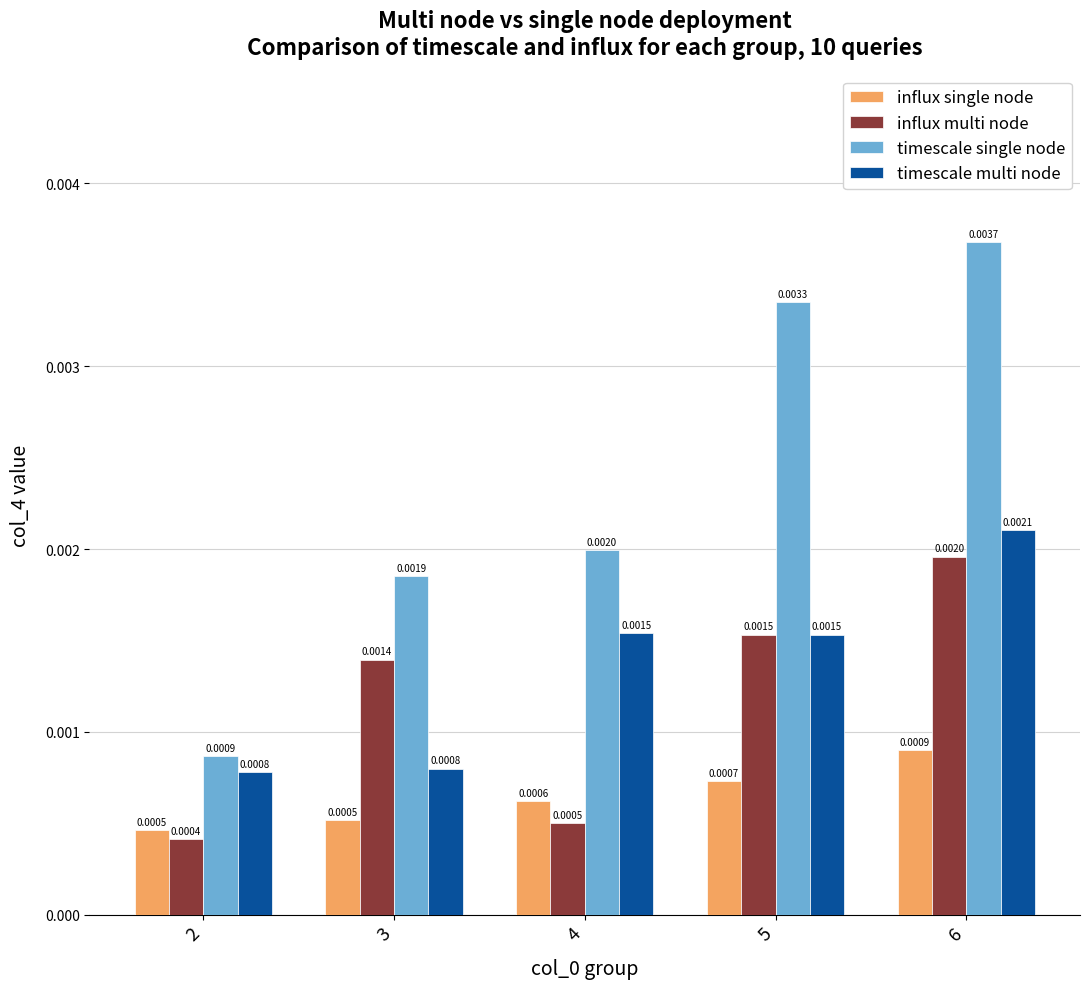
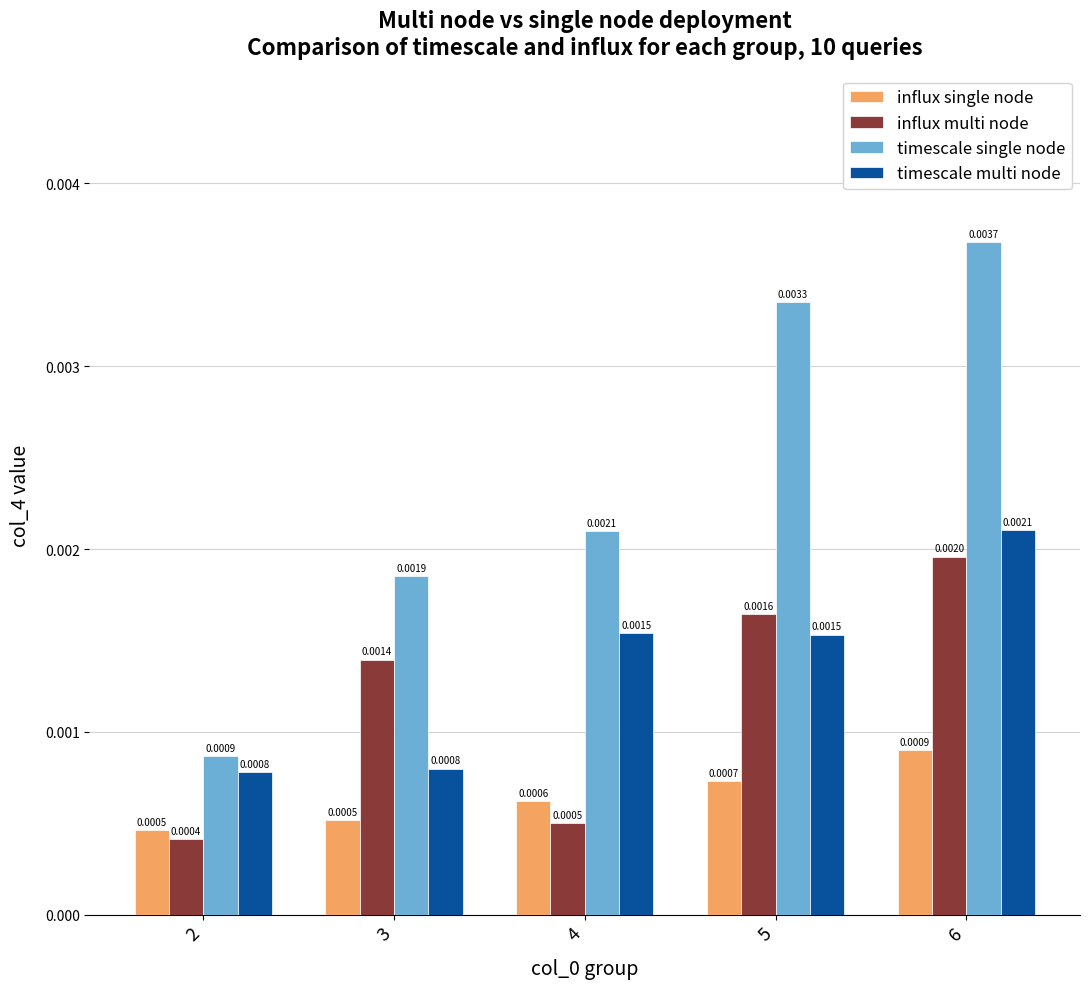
timescale single node, 4: 0.0020 -> 0.0021
influx multi node, 5: 0.0015 -> 0.0016
